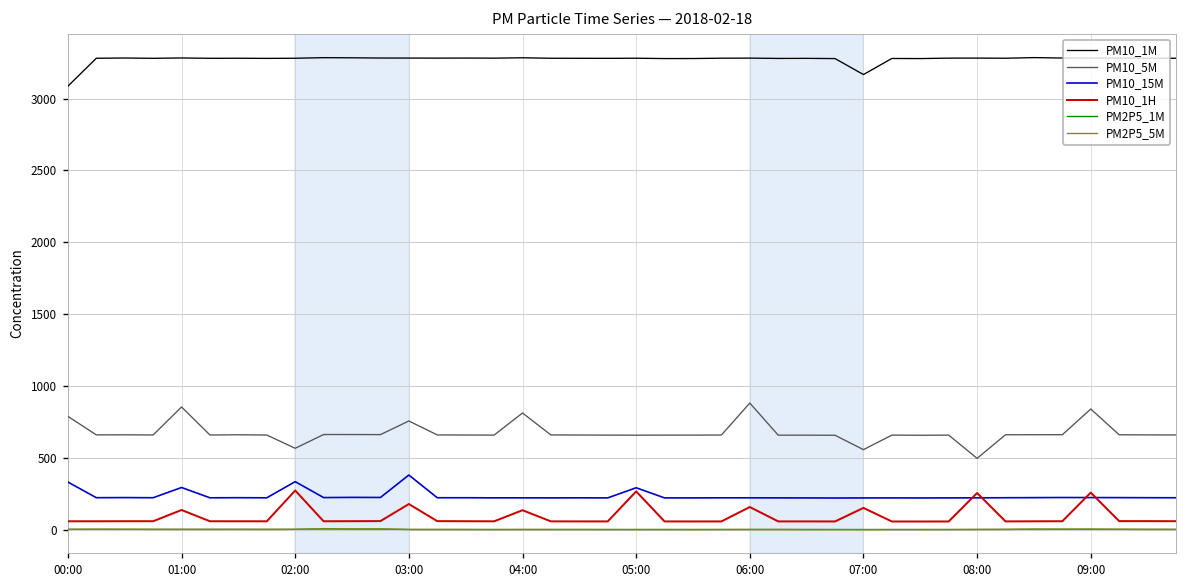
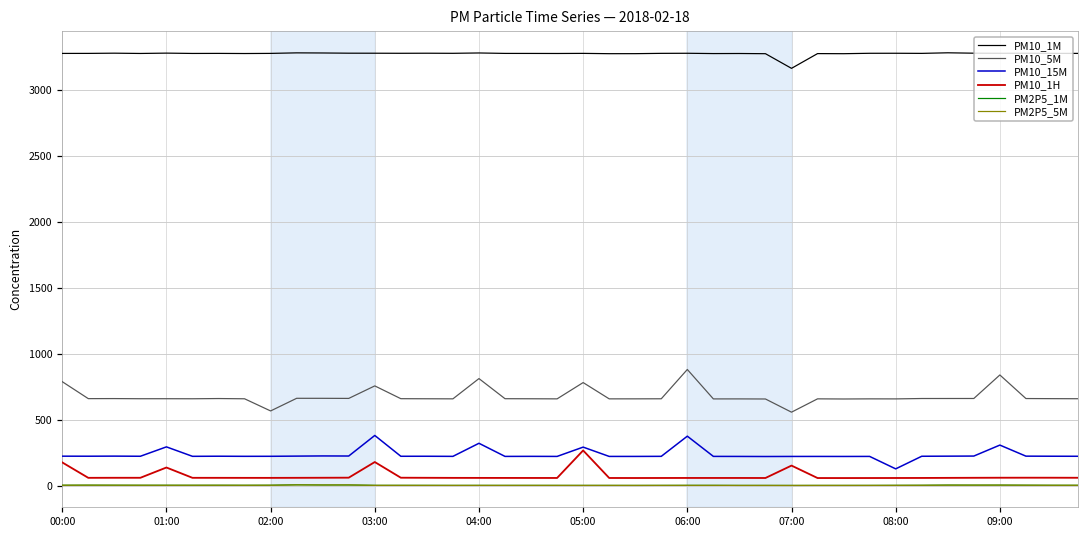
PM10_1M, 00:00: 3090 -> 3280
PM10_15M, 00:00: 330 -> 220
PM10_1H, 00:00: 60 -> 180
PM10_5M, 01:00: 850 -> 660
PM10_15M, 02:00: 330 -> 220
PM10_1H, 02:00: 270 -> 60
PM10_15M, 04:00: 220 -> 320
PM10_1H, 04:00: 140 -> 60
PM10_5M, 05:00: 660 -> 780
PM10_15M, 06:00: 220 -> 370
PM10_1H, 06:00: 160 -> 60
PM10_5M, 08:00: 500 -> 660
PM10_15M, 08:00: 220 -> 130
PM10_1H, 08:00: 260 -> 60
PM10_15M, 09:00: 220 -> 310
PM10_1H, 09:00: 260 -> 60
